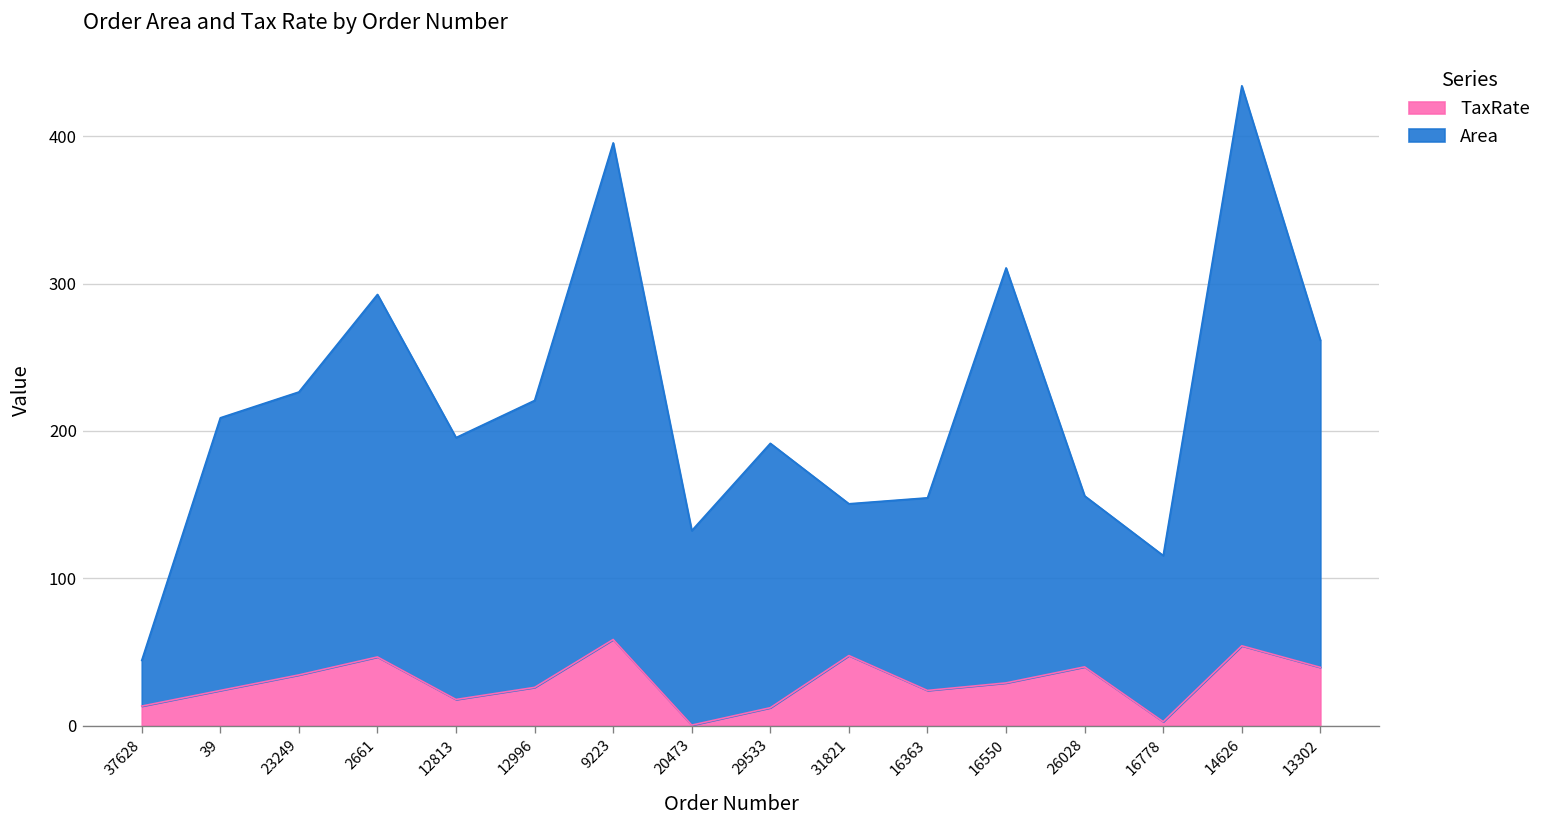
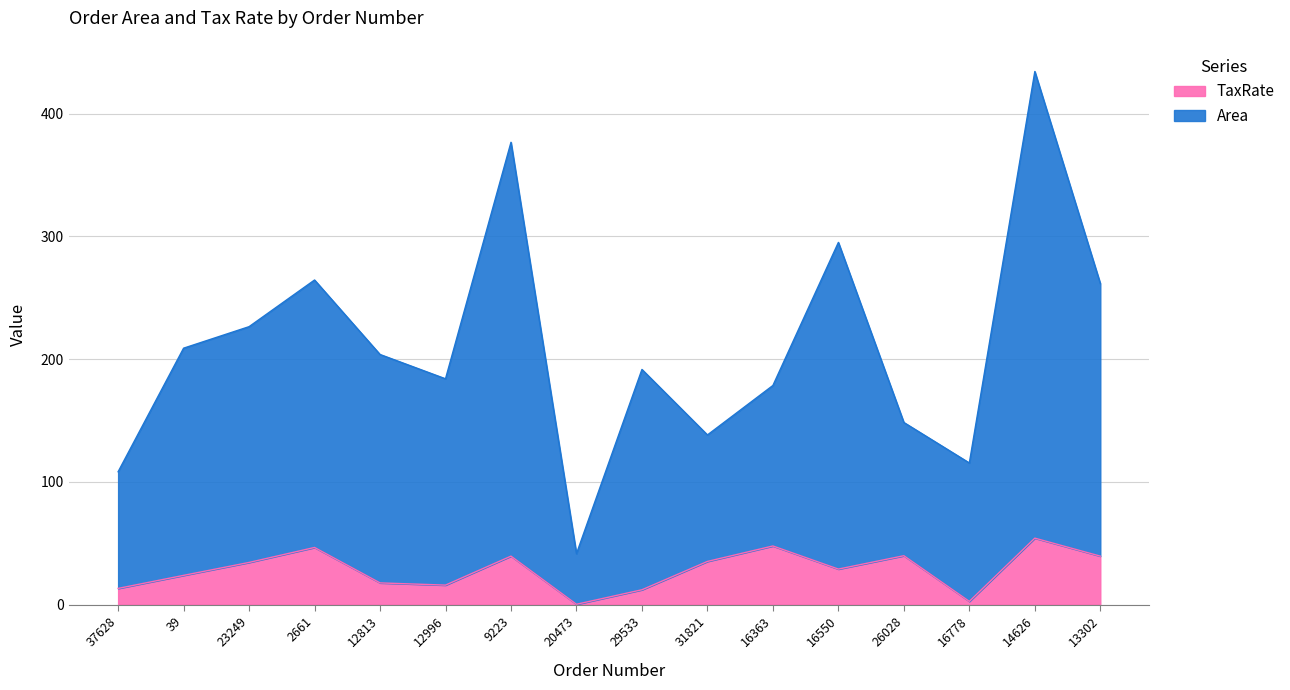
Area, 37628: 31 -> 95
Area, 2661: 246 -> 218
Area, 12813: 178 -> 186
TaxRate, 12996: 26 -> 16
Area, 12996: 195 -> 168
TaxRate, 9223: 59 -> 40
Area, 20473: 132 -> 41
TaxRate, 31821: 48 -> 35
TaxRate, 16363: 24 -> 48
Area, 16550: 282 -> 266
Area, 26028: 116 -> 109
